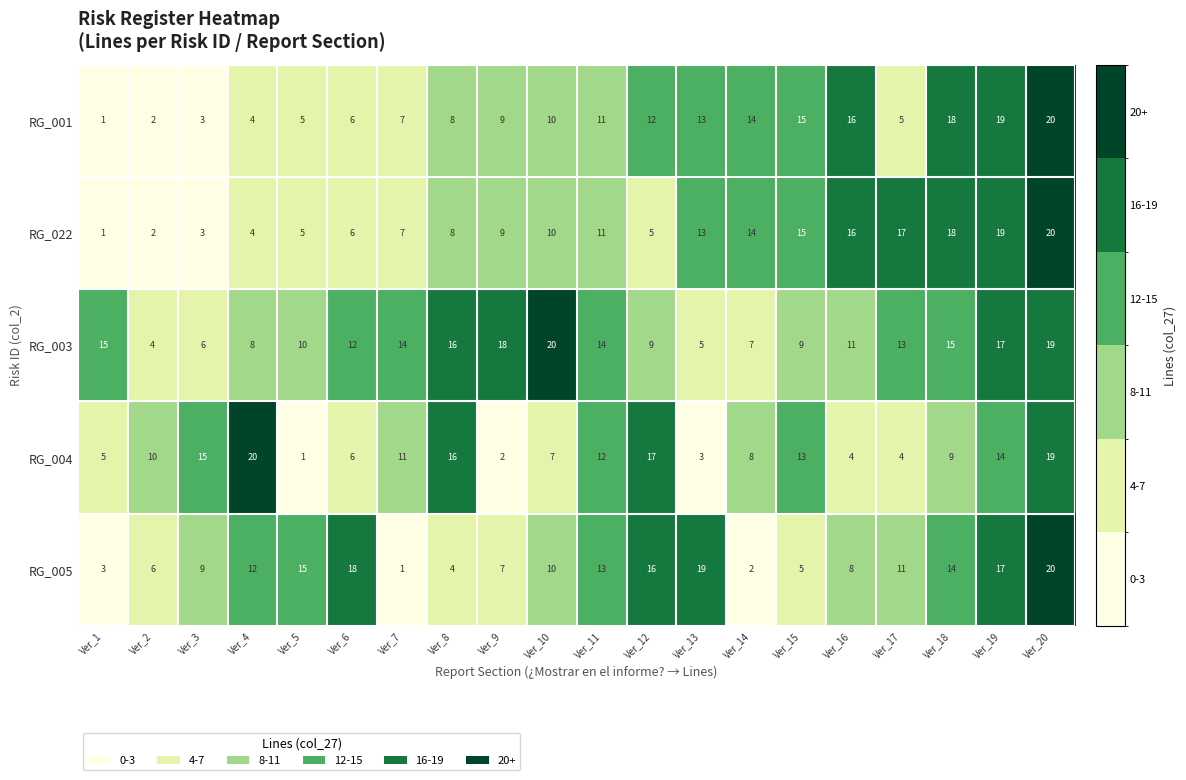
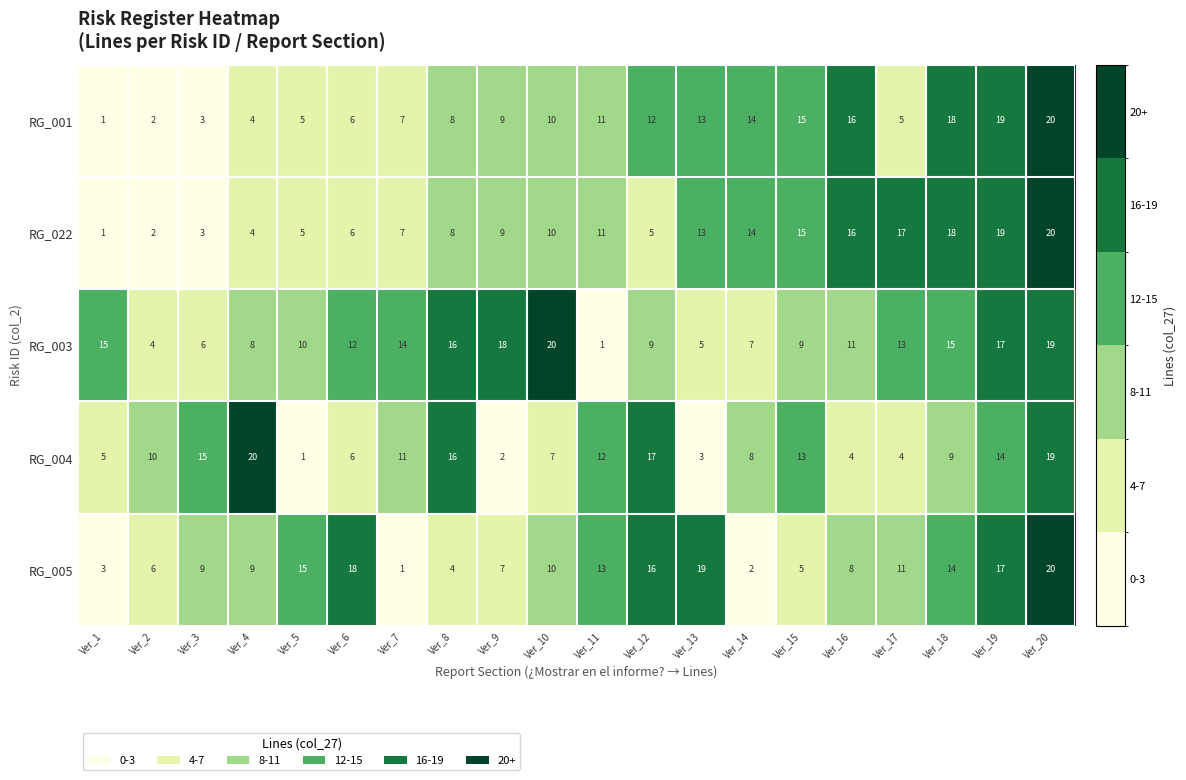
RG_003, Ver_11: 14 -> 1
RG_005, Ver_4: 12 -> 9
